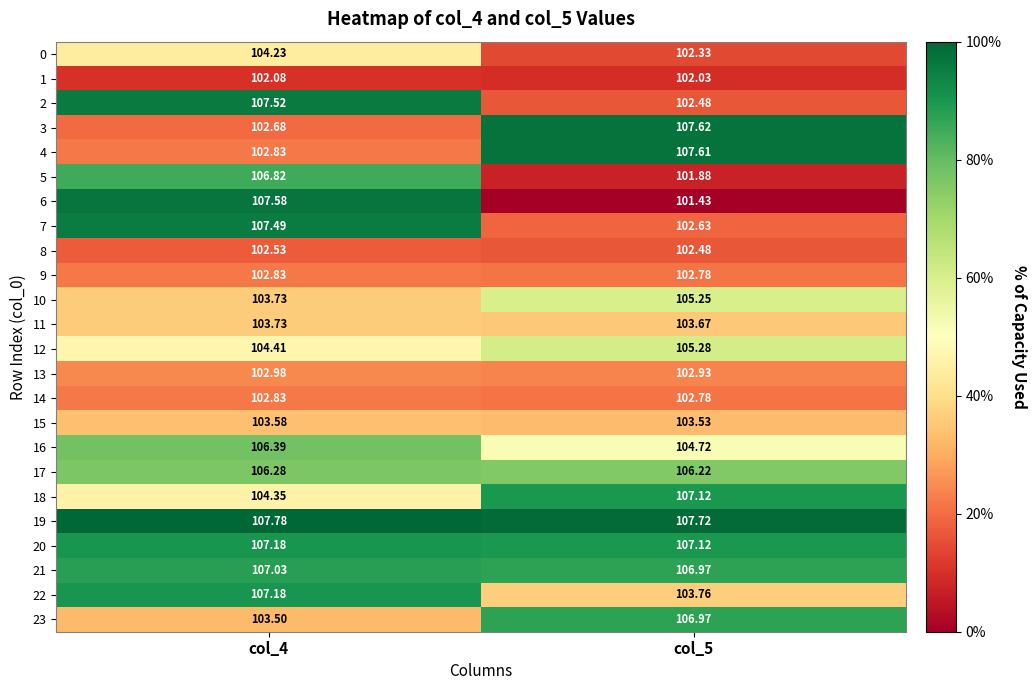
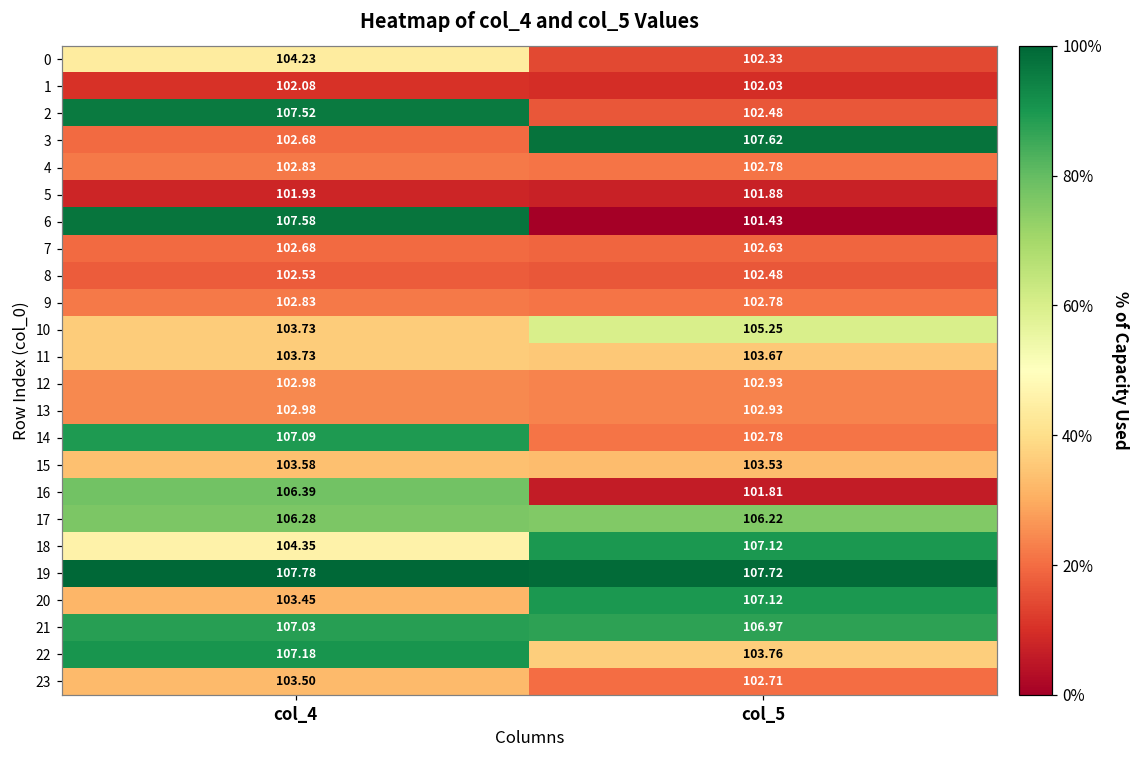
4, col_5: 107.61 -> 102.78
5, col_4: 106.82 -> 101.93
7, col_4: 107.49 -> 102.68
12, col_4: 104.41 -> 102.98
12, col_5: 105.28 -> 102.93
14, col_4: 102.83 -> 107.09
16, col_5: 104.72 -> 101.81
20, col_4: 107.18 -> 103.45
23, col_5: 106.97 -> 102.71
